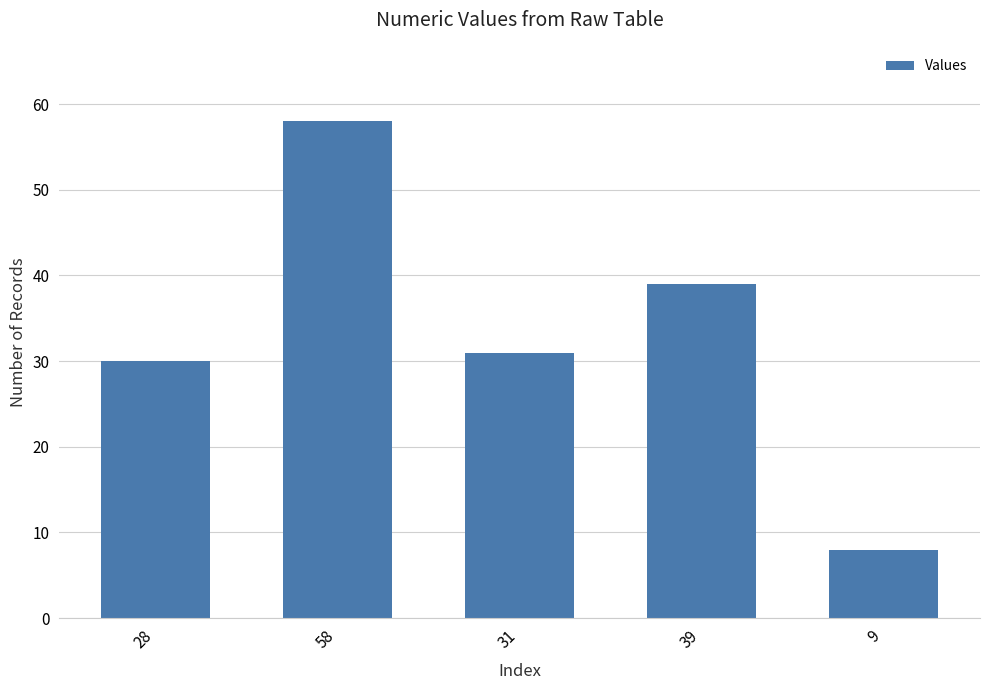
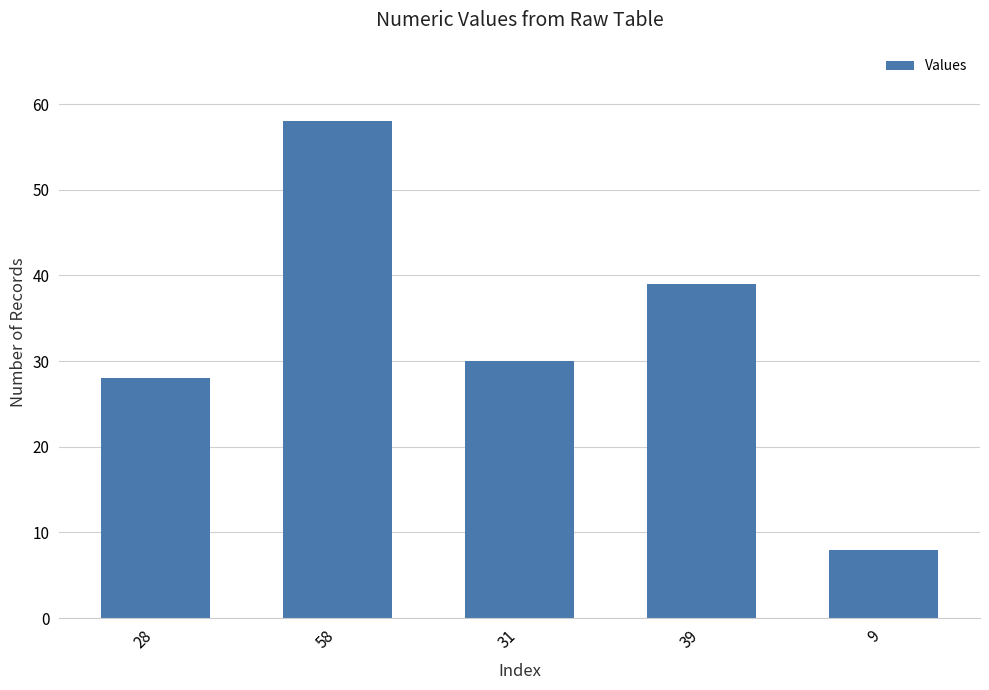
28: 30 -> 28
31: 31 -> 30
